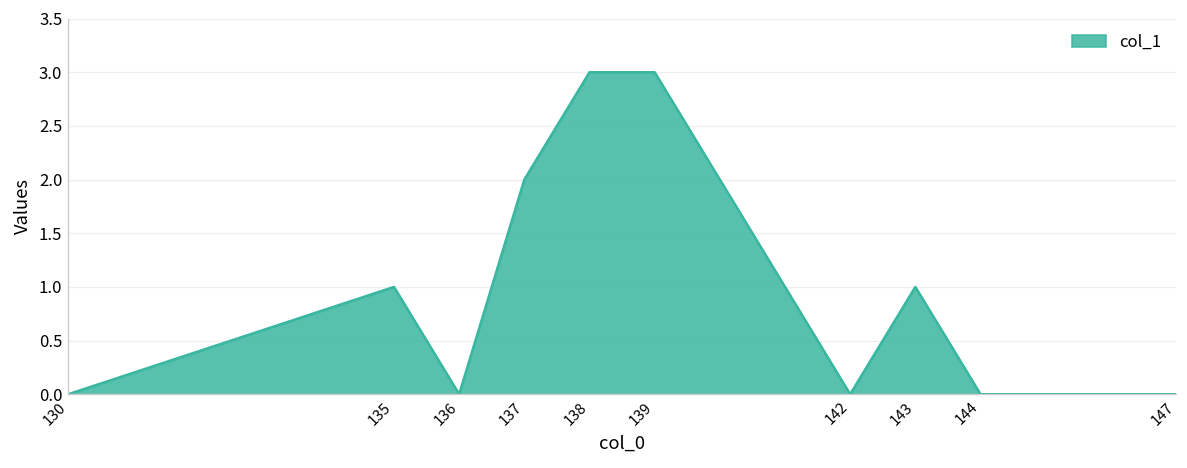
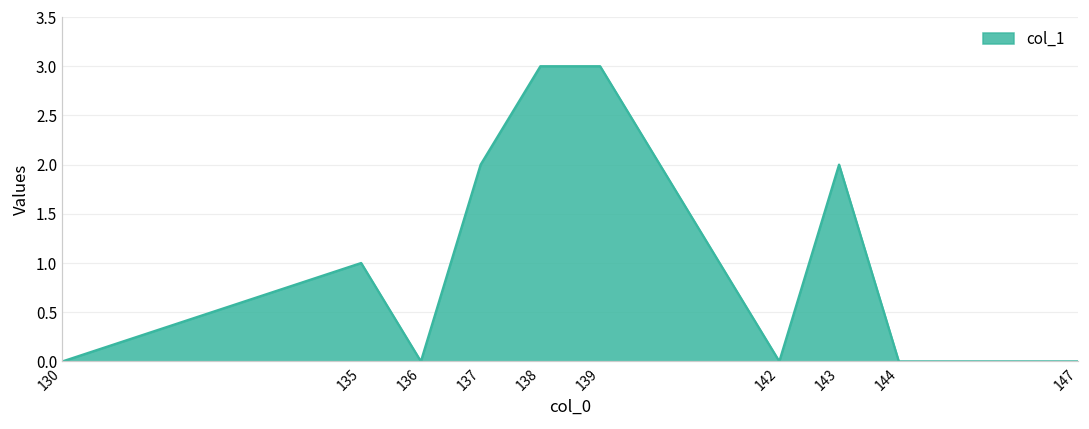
143: 1 -> 2
